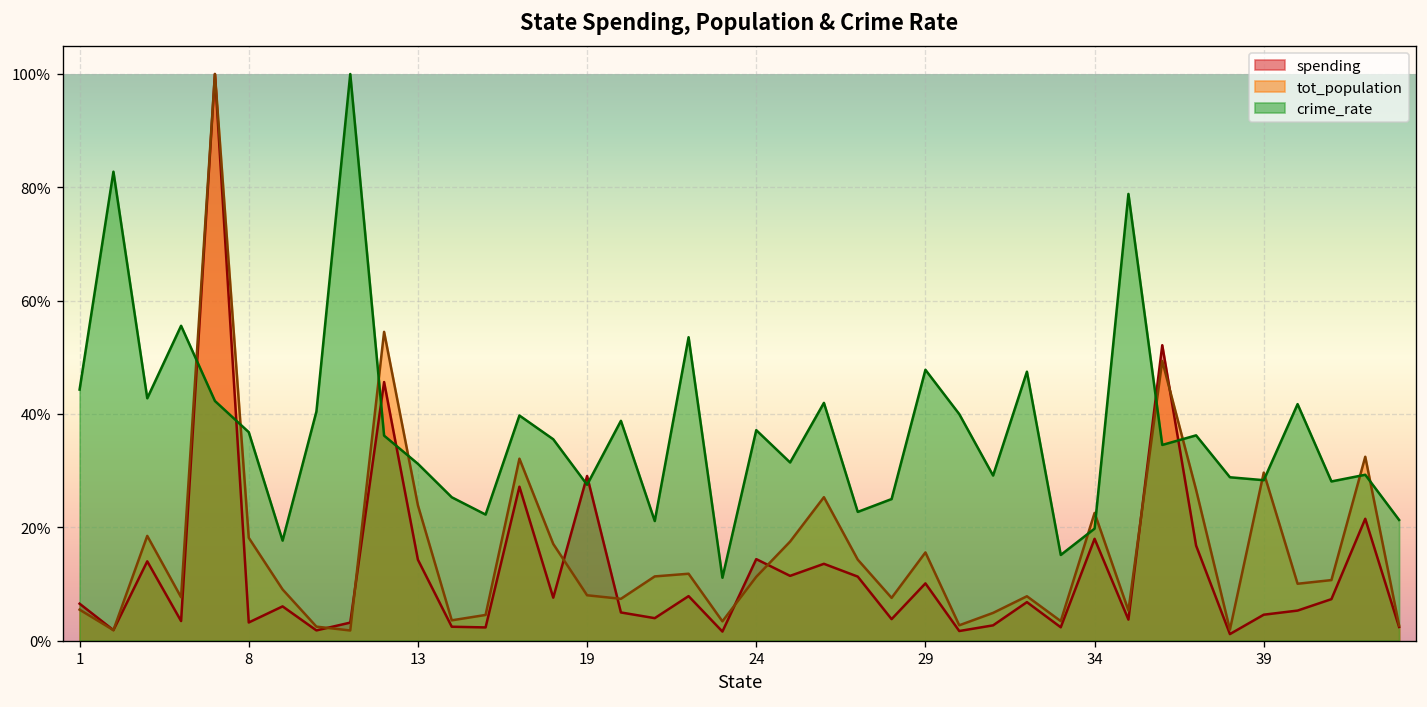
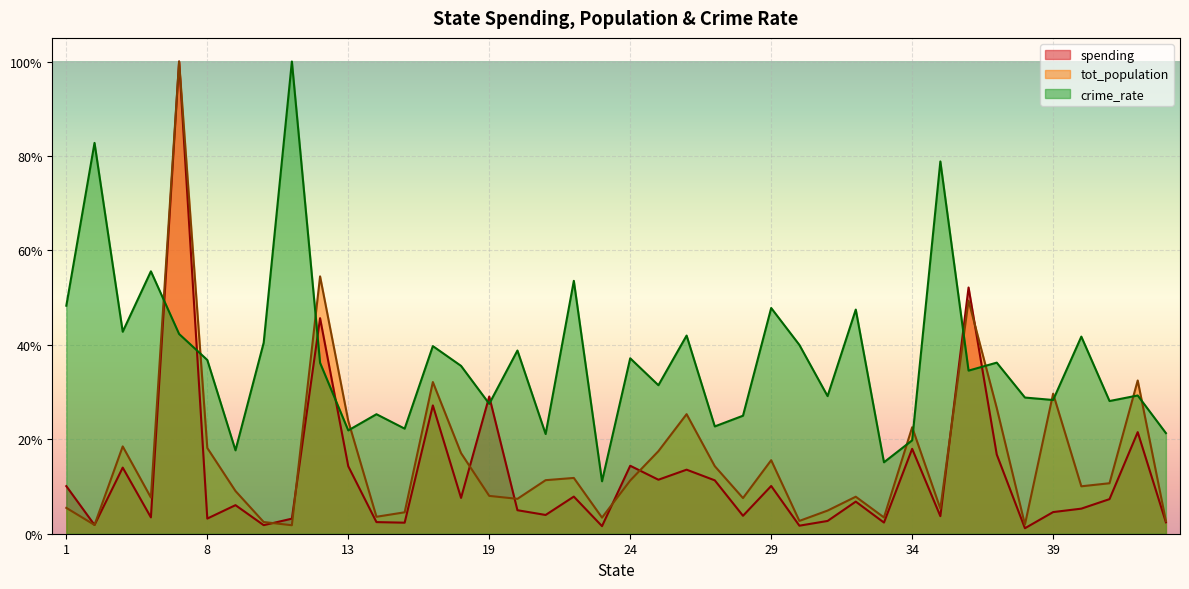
spending, 1: 7% -> 10%
crime_rate, 1: 44% -> 48%
crime_rate, 13: 31% -> 22%
